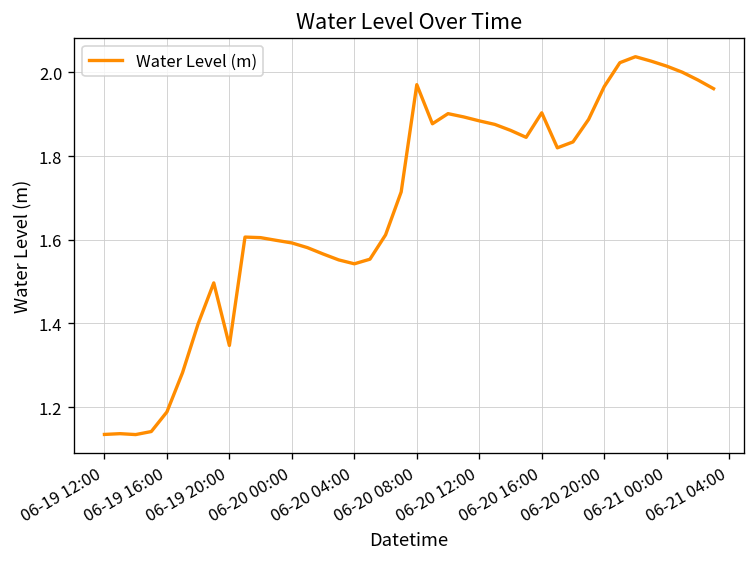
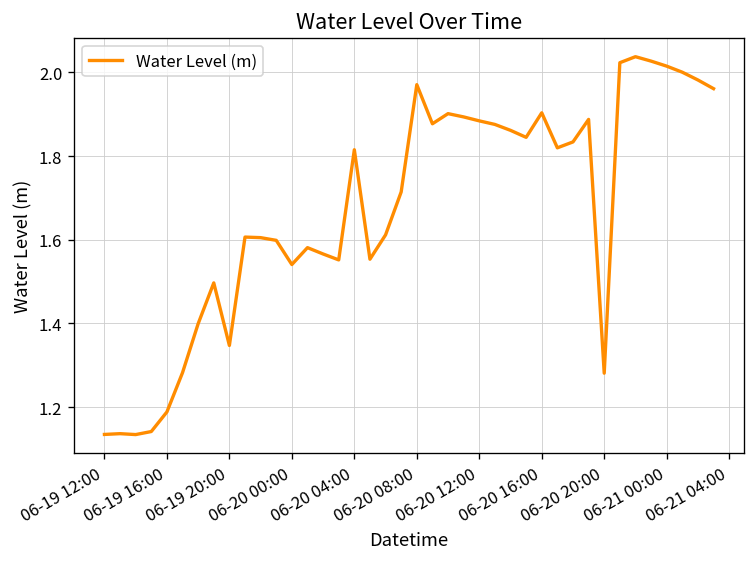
06-20 00:00: 1.59 -> 1.54
06-20 04:00: 1.54 -> 1.81
06-20 20:00: 1.97 -> 1.28
